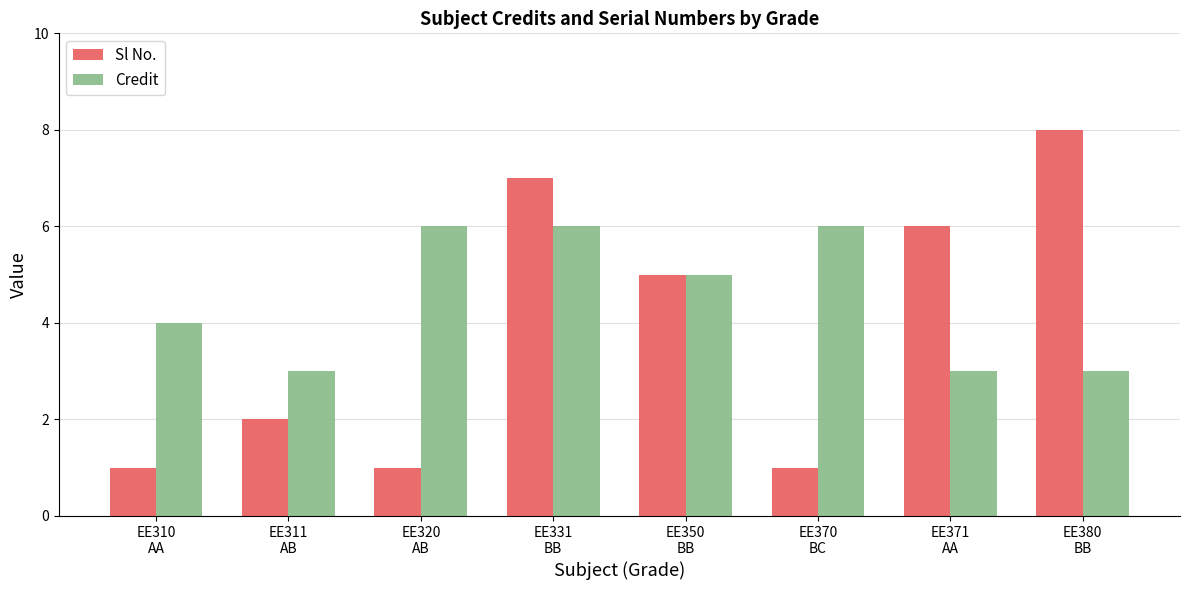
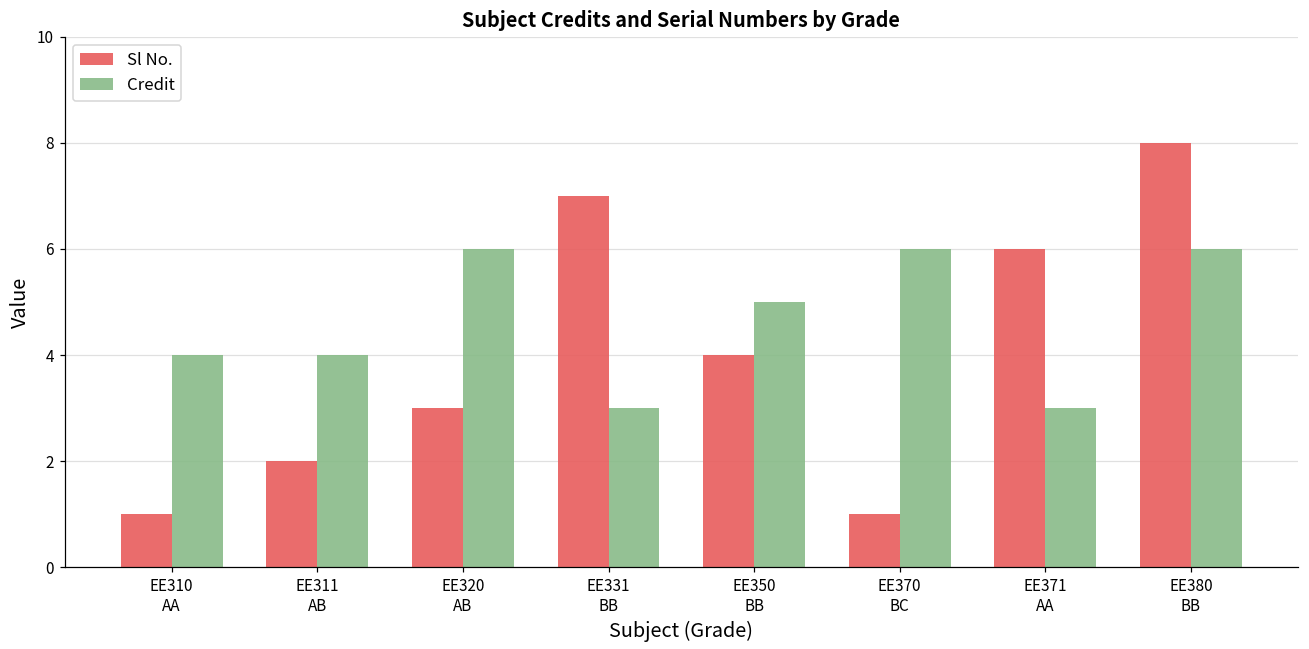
Credit, EE311 AB: 3 -> 4
Sl No., EE320 AB: 1 -> 3
Credit, EE331 BB: 6 -> 3
Sl No., EE350 BB: 5 -> 4
Credit, EE380 BB: 3 -> 6
